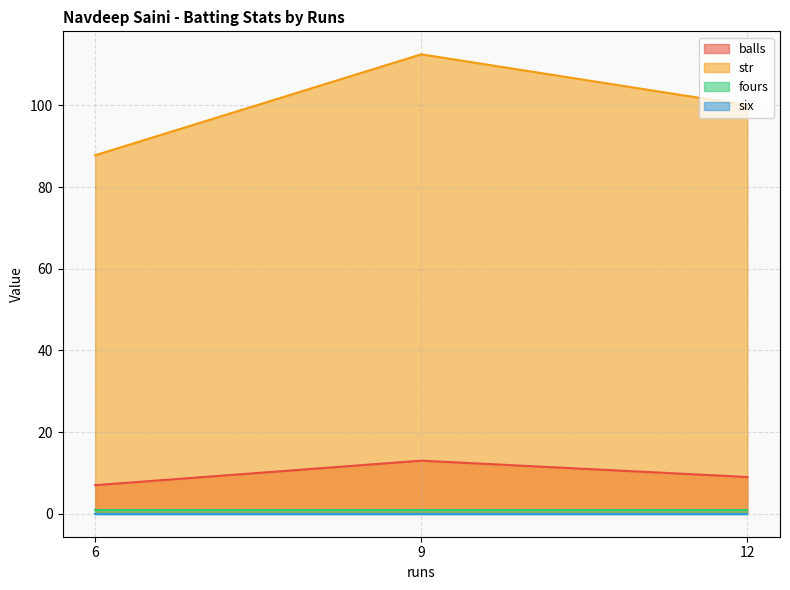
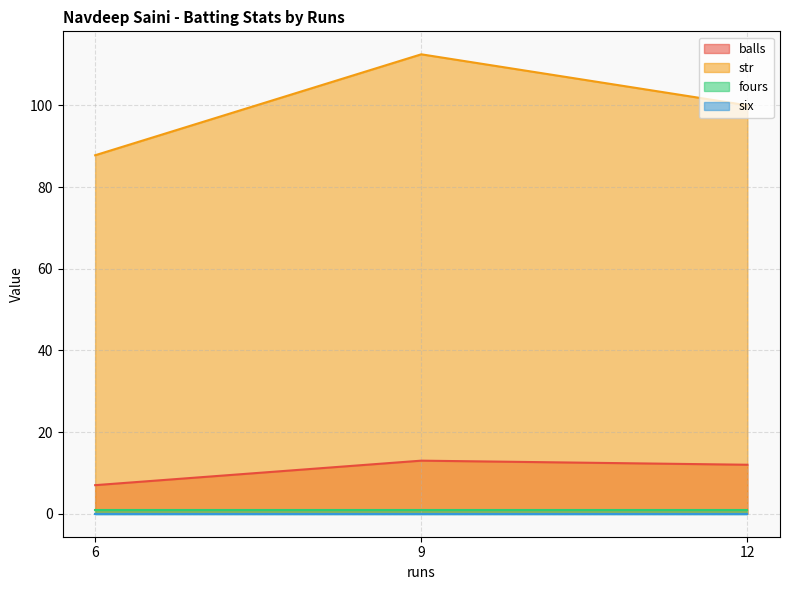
balls, 12: 9 -> 12
